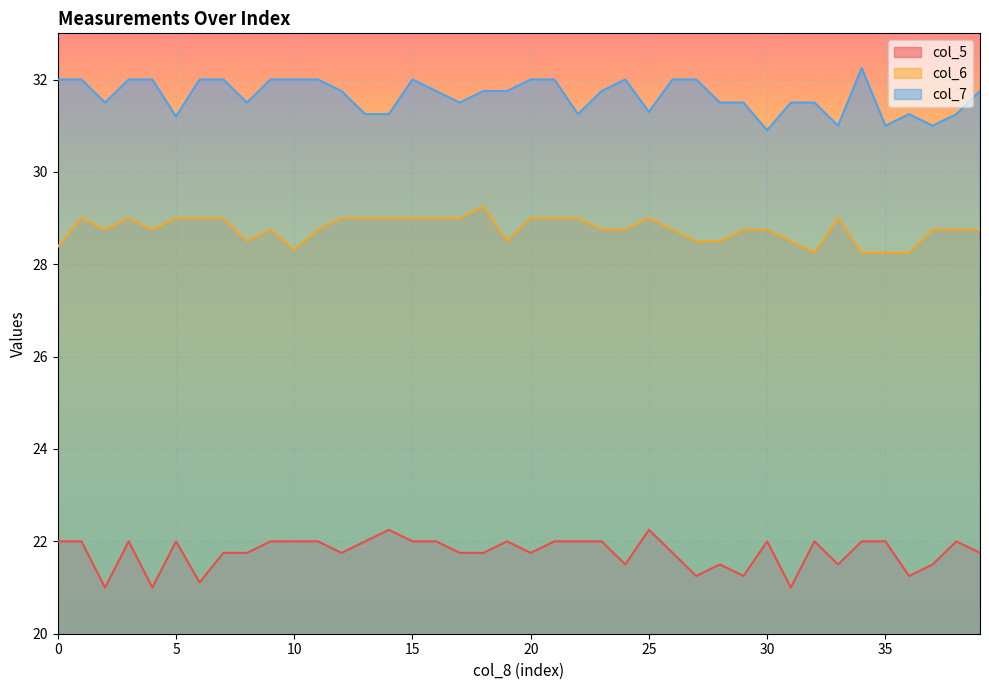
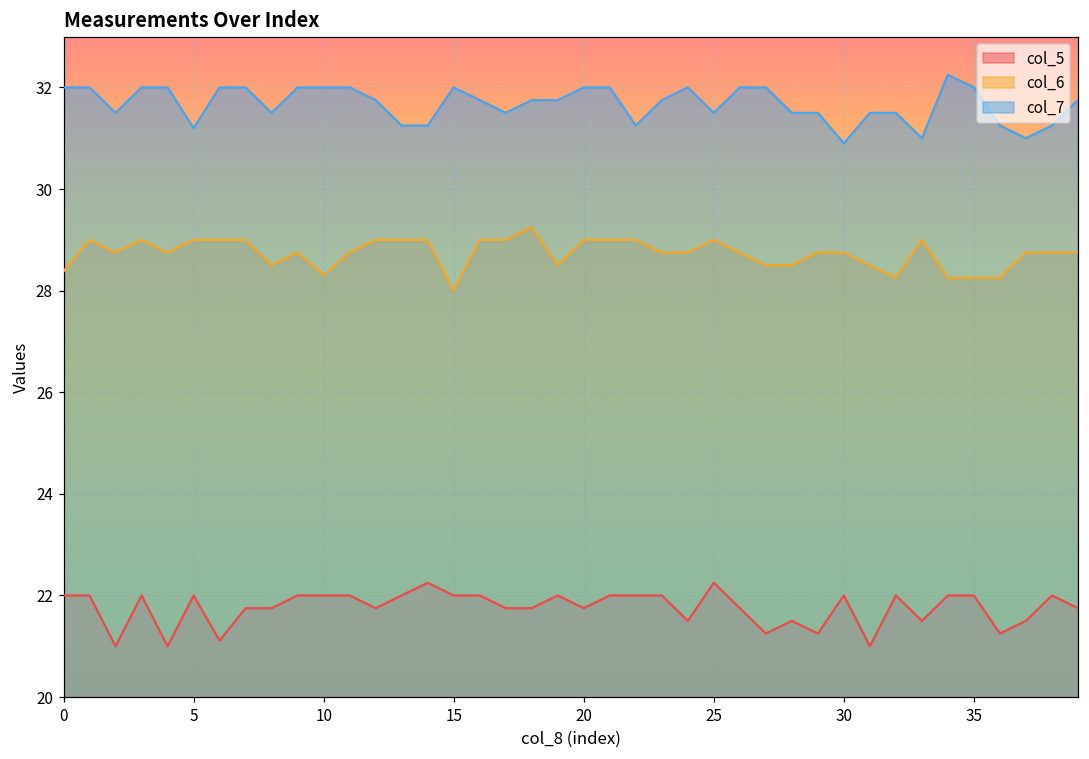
col_6, 15: 29 -> 28
col_7, 25: 31.3 -> 31.5
col_7, 35: 31 -> 32
